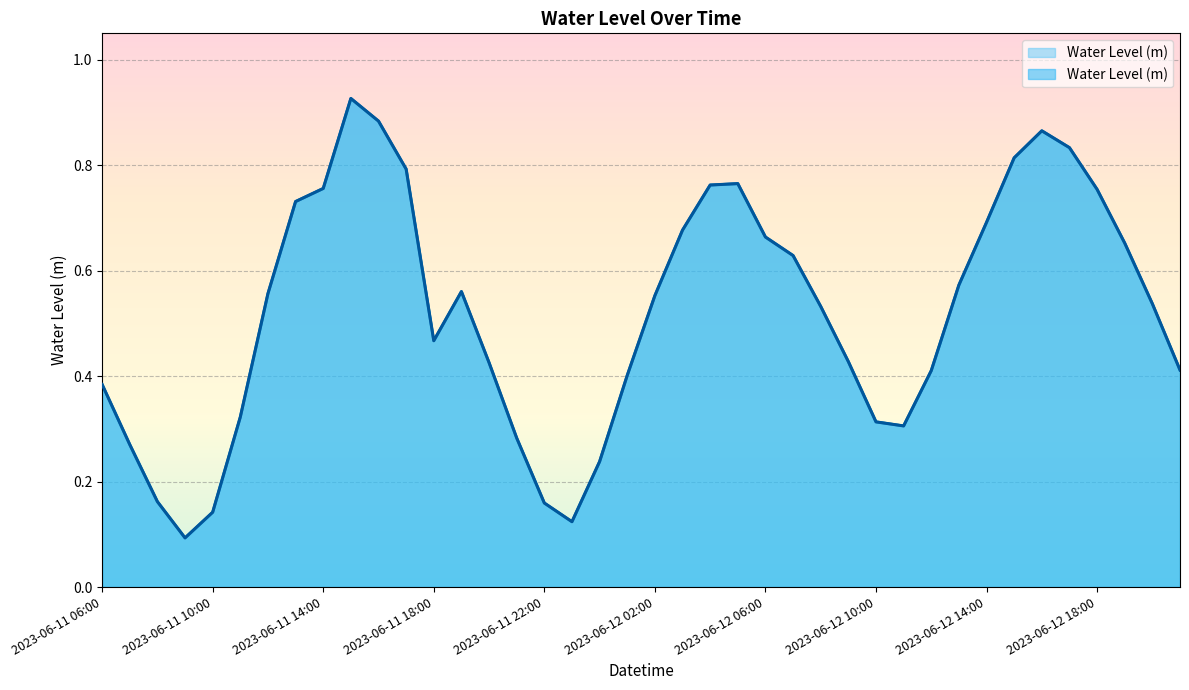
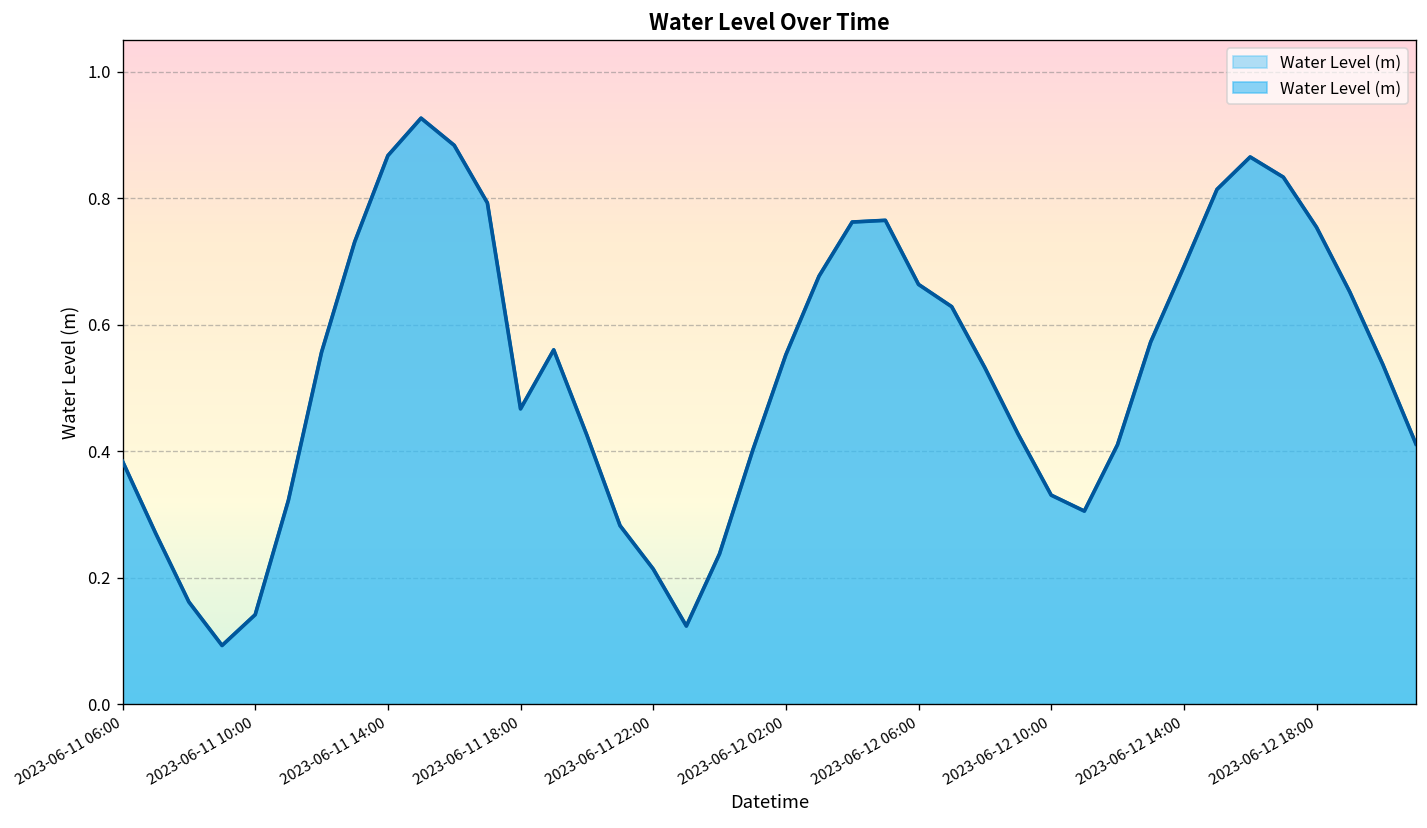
2023-06-11 14:00: 0.76 -> 0.87
2023-06-11 22:00: 0.16 -> 0.21
2023-06-12 10:00: 0.31 -> 0.33
